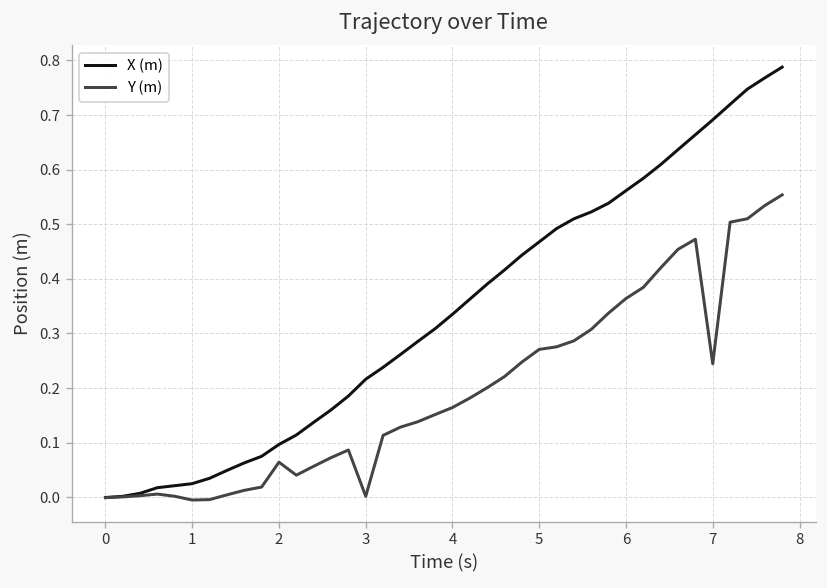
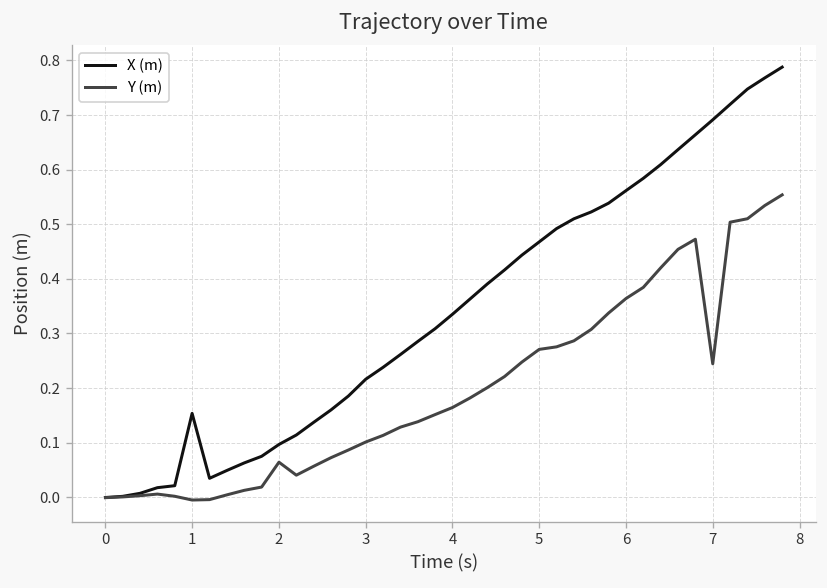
X (m), 1: 0.02 -> 0.15
Y (m), 3: 0.00 -> 0.10
